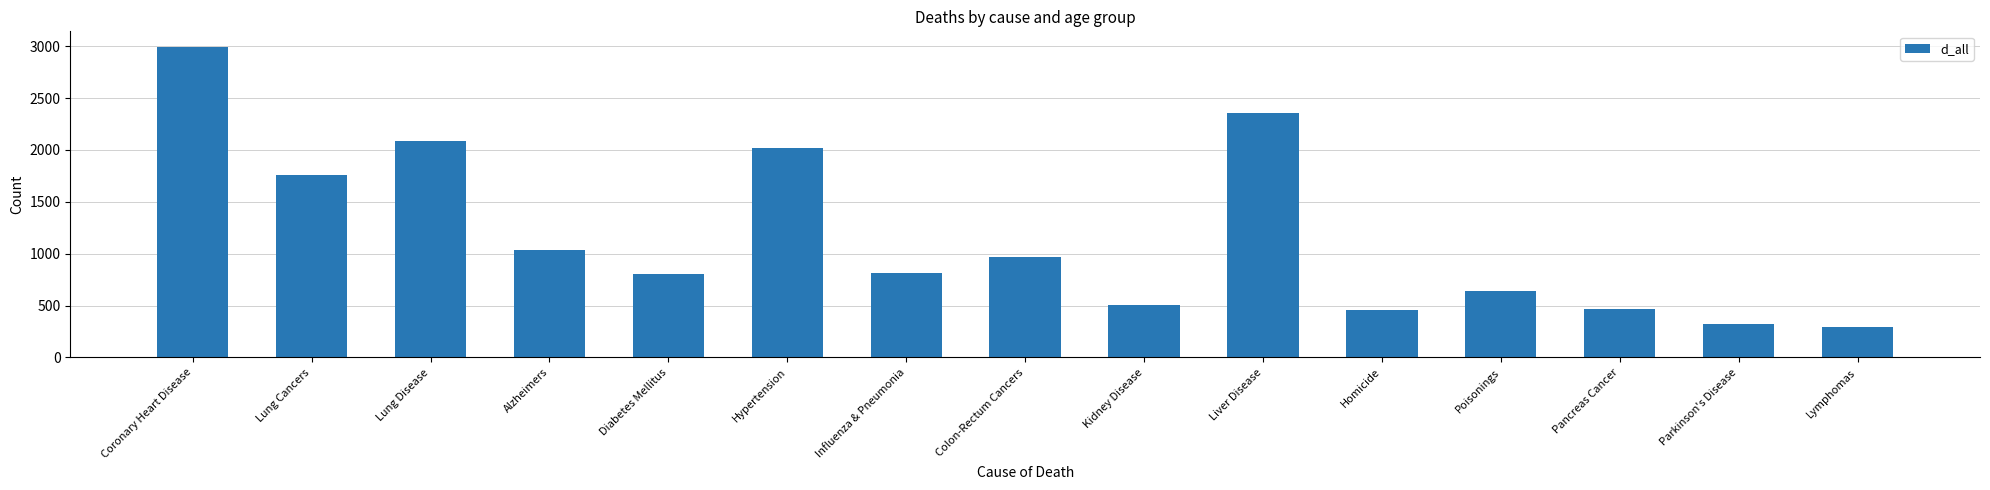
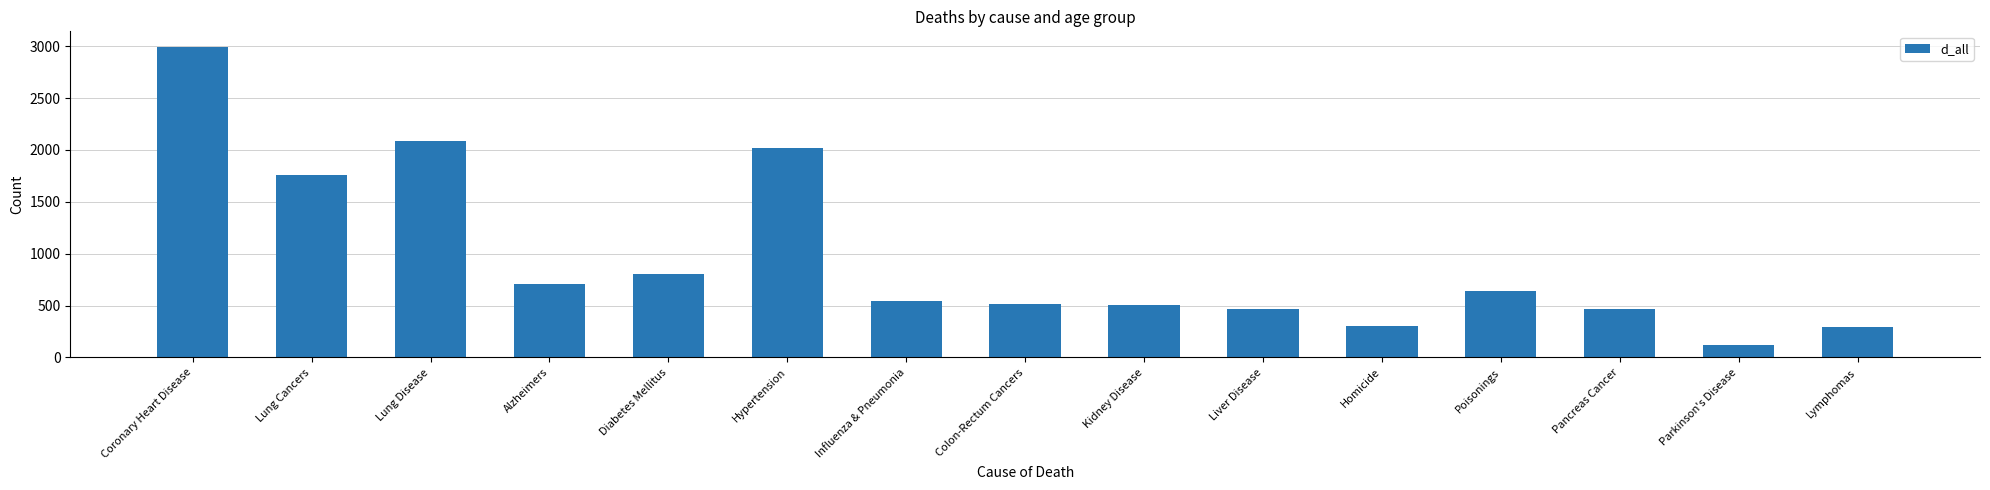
Alzheimers: 1040 -> 710
Influenza & Pneumonia: 820 -> 540
Colon-Rectum Cancers: 970 -> 520
Liver Disease: 2360 -> 470
Homicide: 460 -> 300
Parkinson's Disease: 330 -> 120
